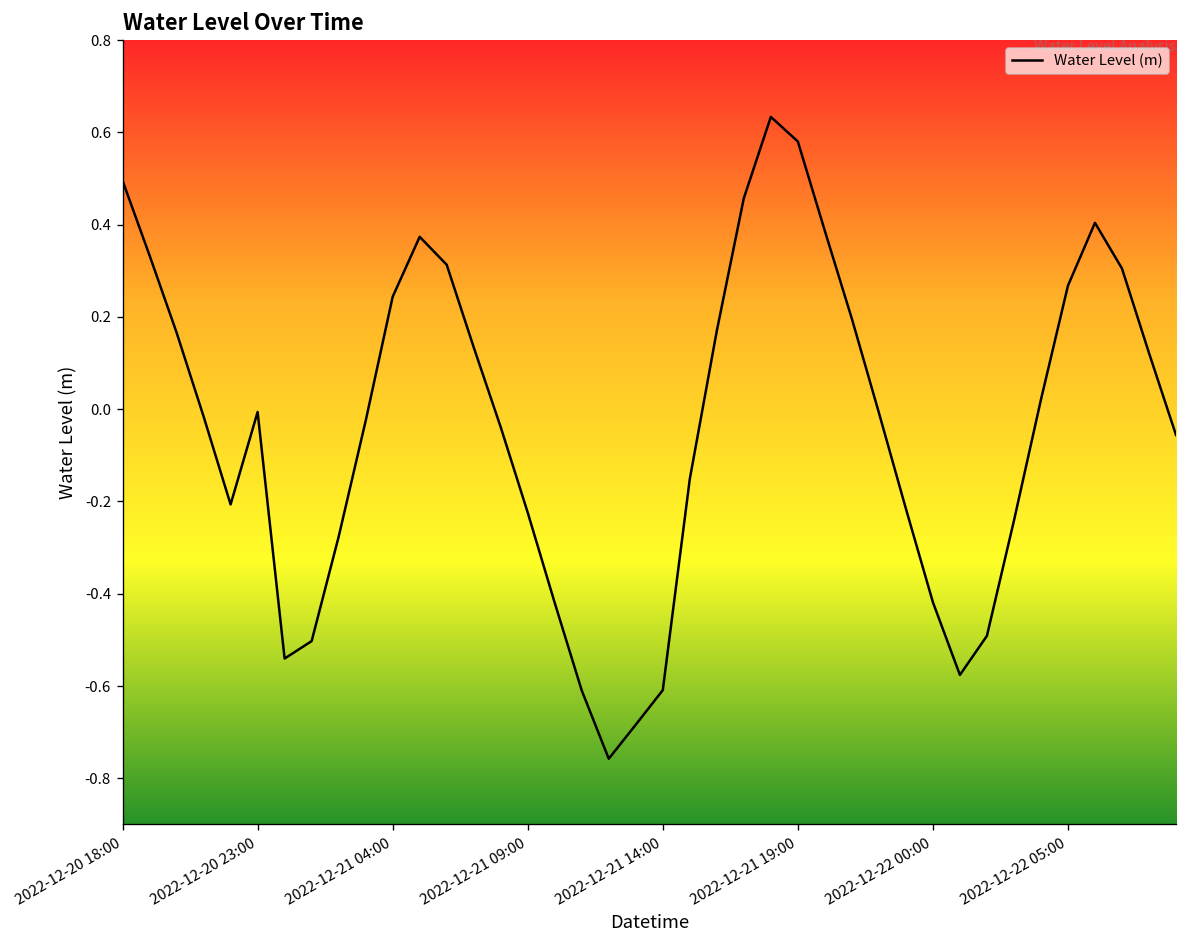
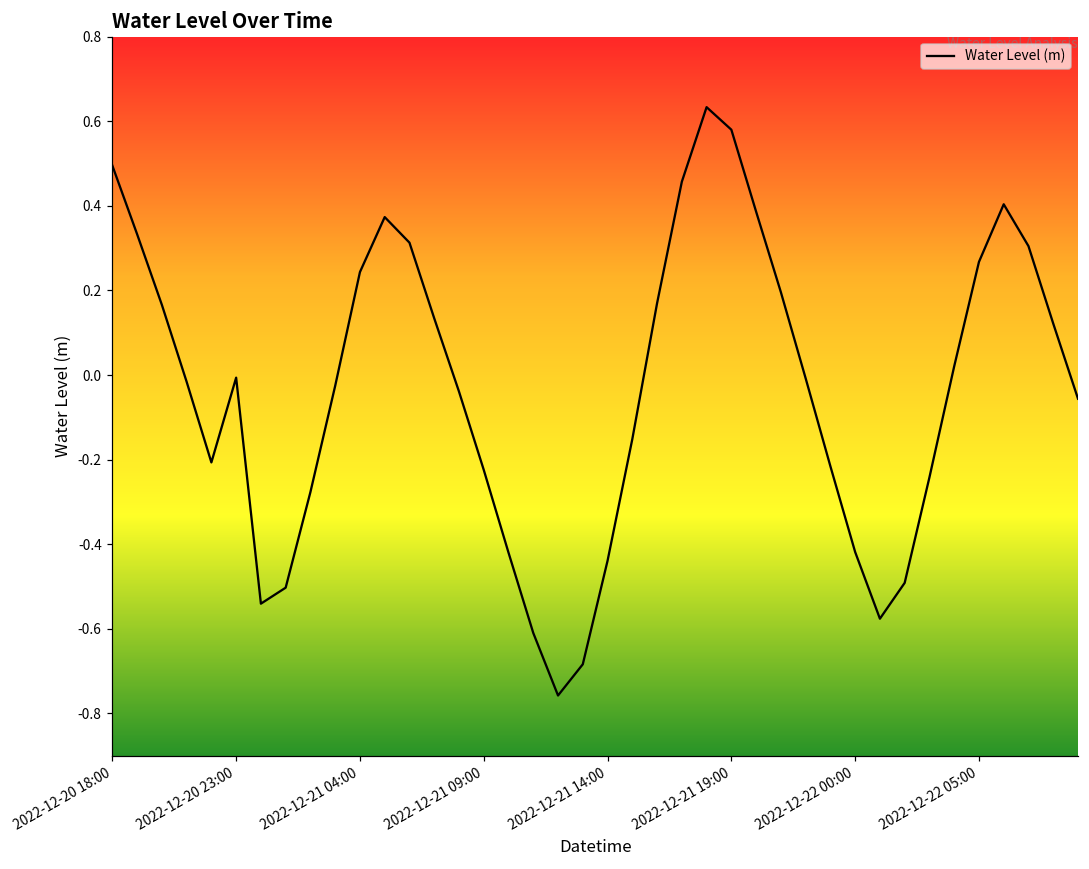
2022-12-21 14:00: -0.61 -> -0.44
